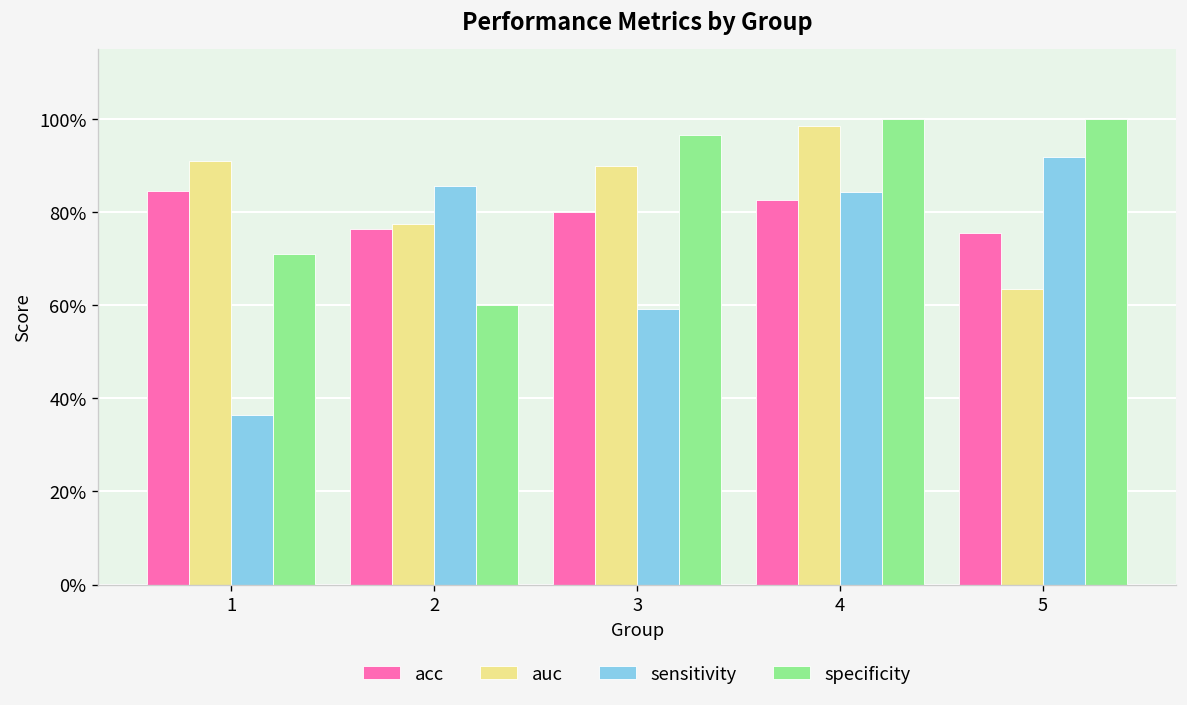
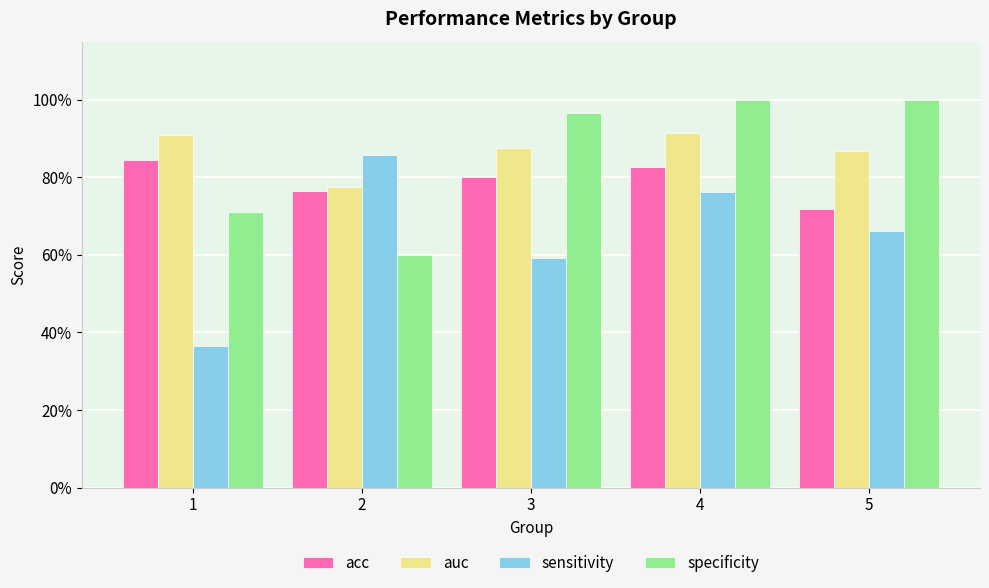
auc, 3: 90% -> 87%
auc, 4: 99% -> 91%
sensitivity, 4: 84% -> 76%
acc, 5: 75% -> 72%
auc, 5: 63% -> 87%
sensitivity, 5: 92% -> 66%
